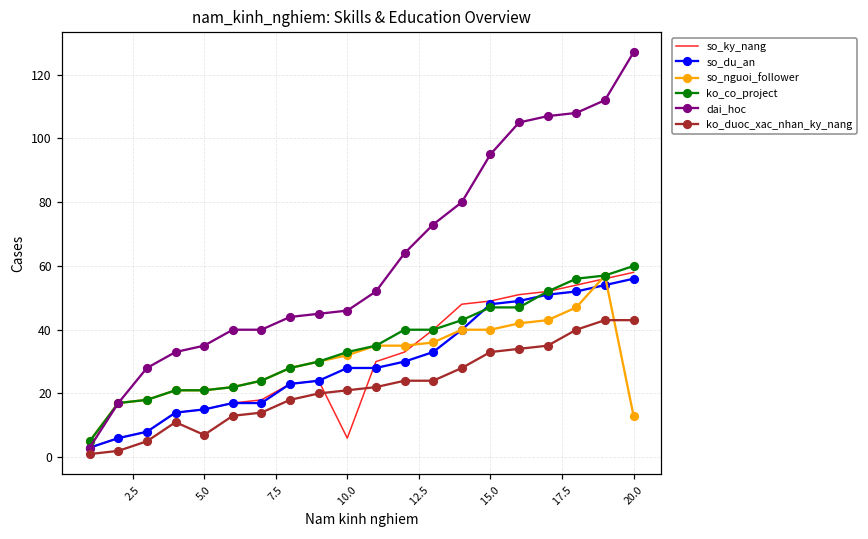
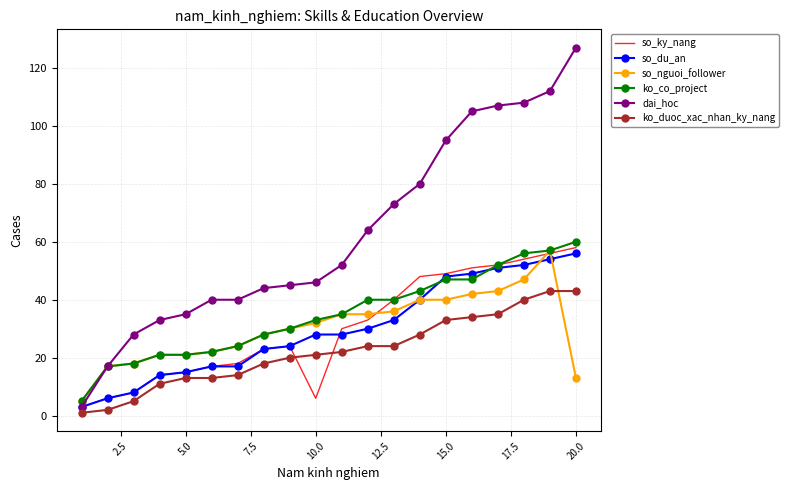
ko_duoc_xac_nhan_ky_nang, 5.0: 7 -> 13
